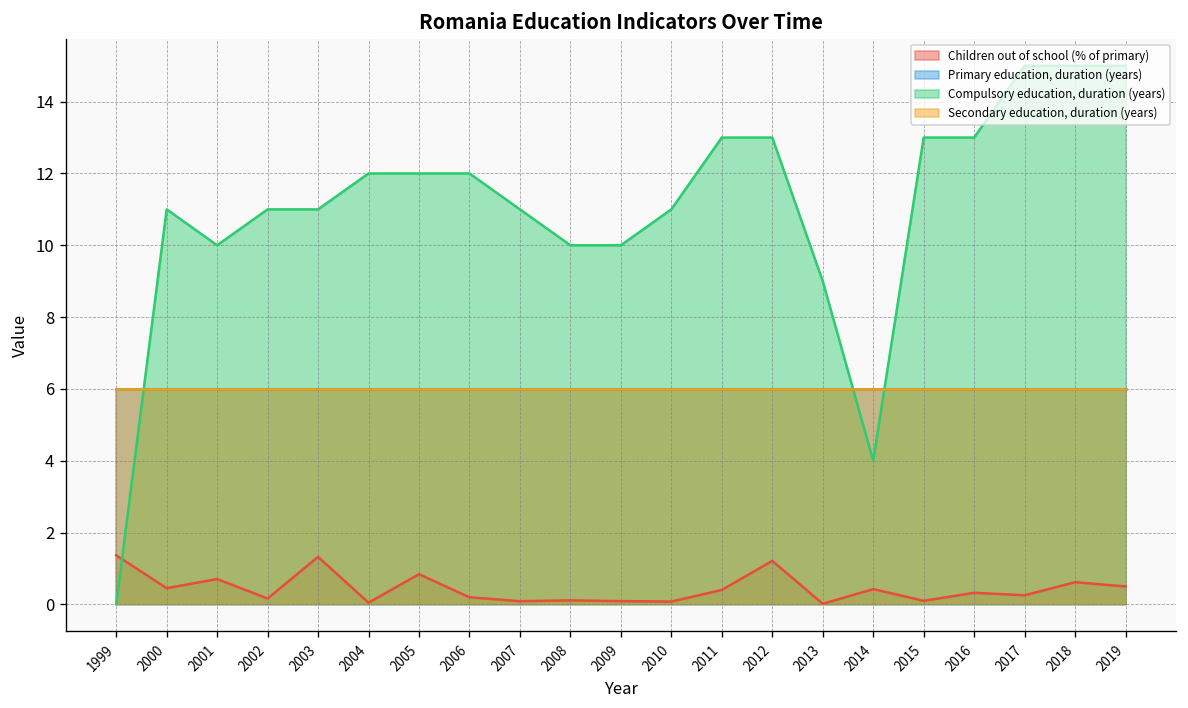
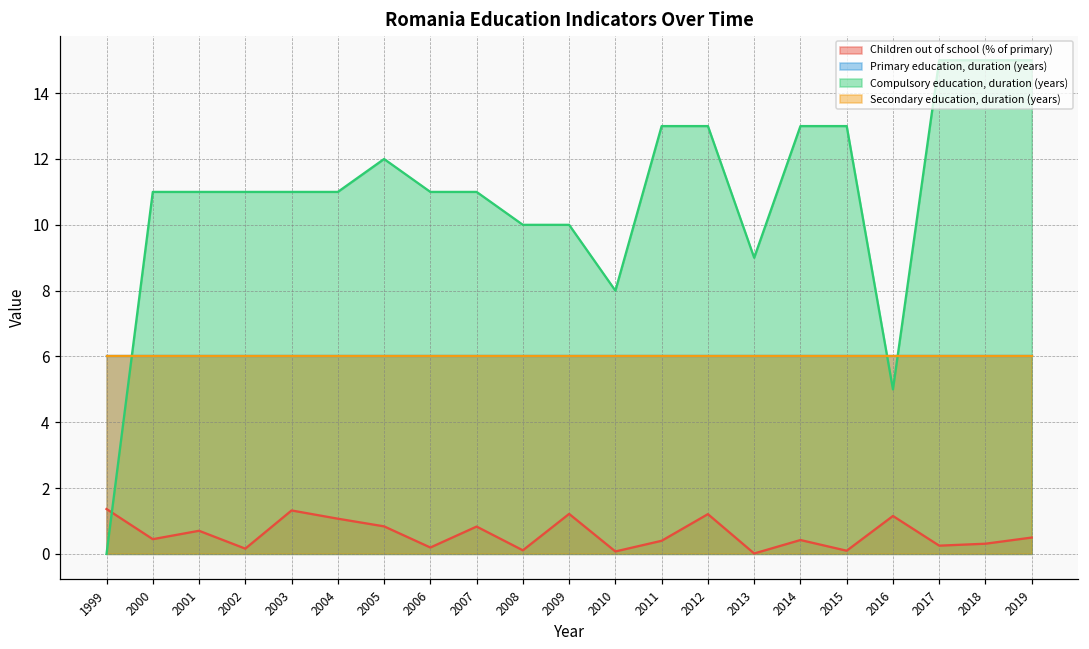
Compulsory education, duration (years), 2001: 10 -> 11
Children out of school (% of primary), 2004: 0.0 -> 1.1
Compulsory education, duration (years), 2004: 12 -> 11
Compulsory education, duration (years), 2006: 12 -> 11
Children out of school (% of primary), 2007: 0.1 -> 0.8
Children out of school (% of primary), 2009: 0.1 -> 1.2
Compulsory education, duration (years), 2010: 11 -> 8
Compulsory education, duration (years), 2014: 4 -> 13
Children out of school (% of primary), 2016: 0.3 -> 1.2
Compulsory education, duration (years), 2016: 13 -> 5
Children out of school (% of primary), 2018: 0.6 -> 0.3
